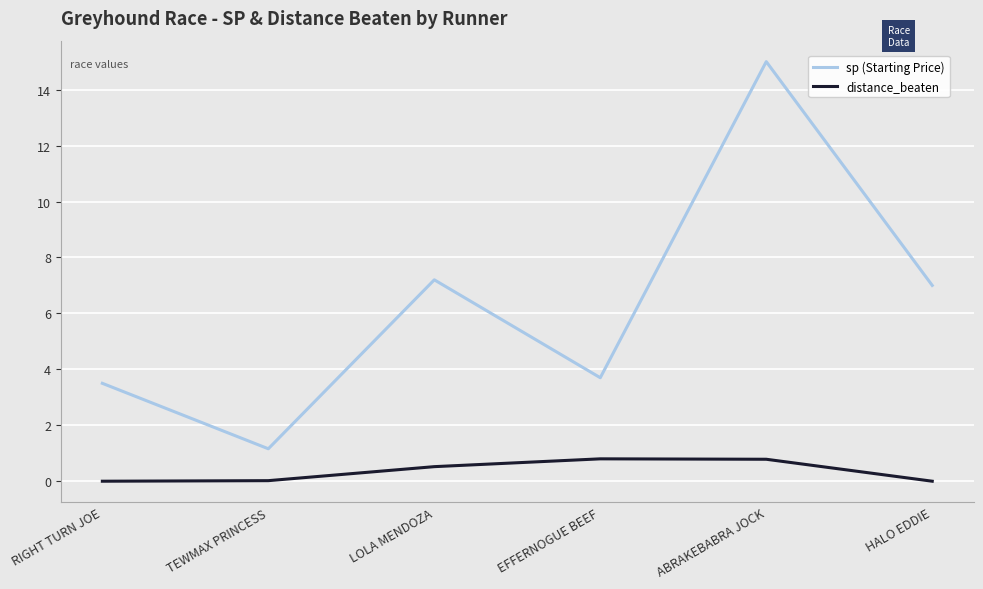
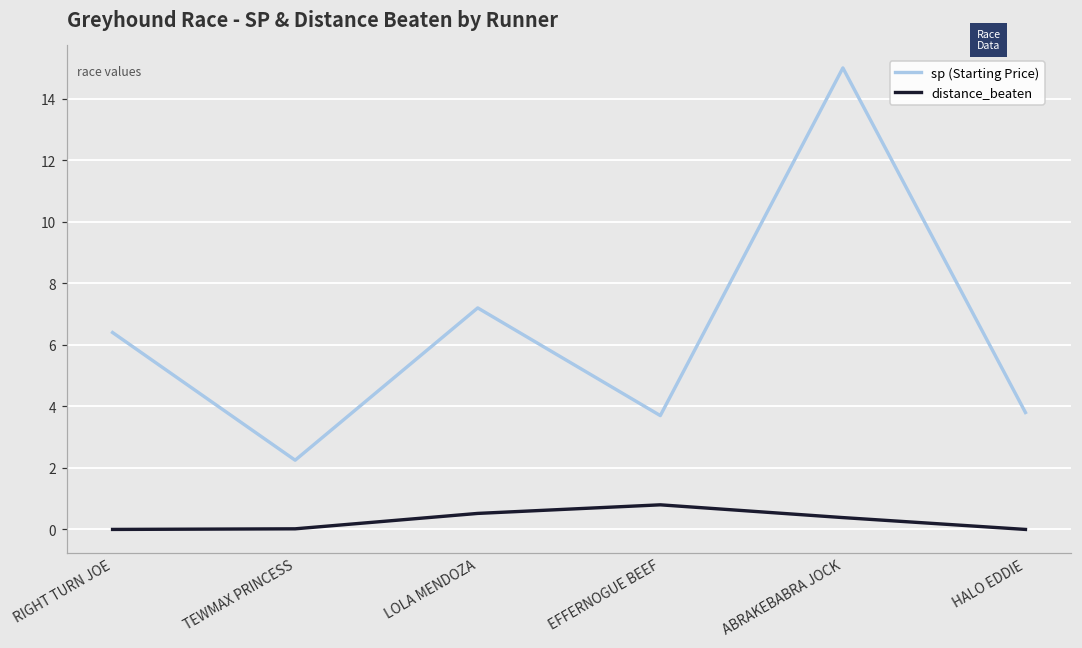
sp (Starting Price), RIGHT TURN JOE: 3.5 -> 6.4
sp (Starting Price), TEWMAX PRINCESS: 1.2 -> 2.3
distance_beaten, ABRAKEBABRA JOCK: 0.8 -> 0.4
sp (Starting Price), HALO EDDIE: 7.0 -> 3.8
